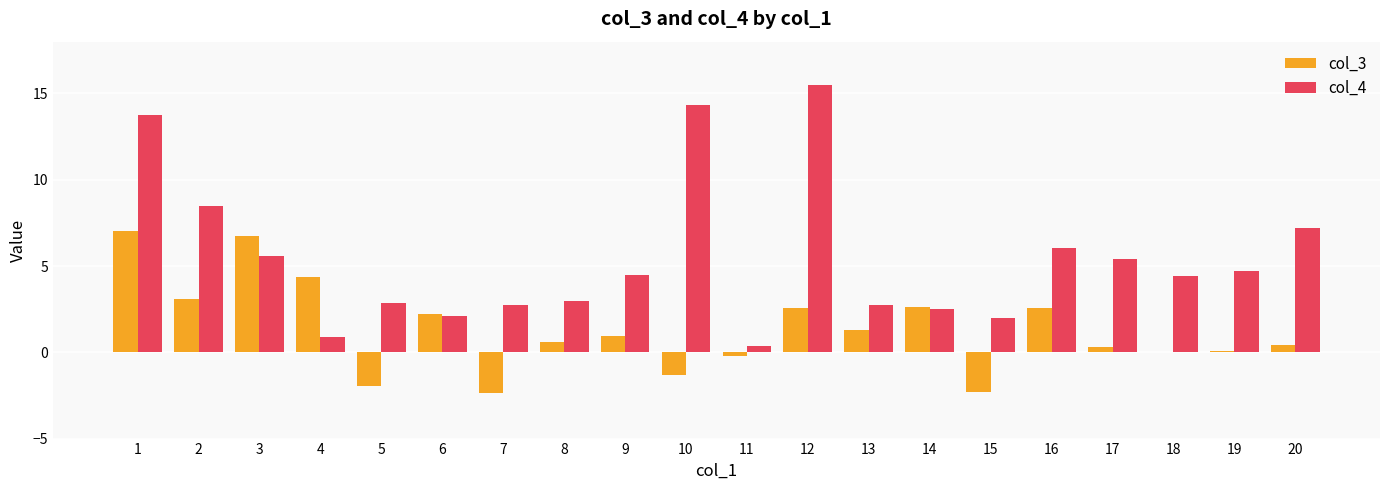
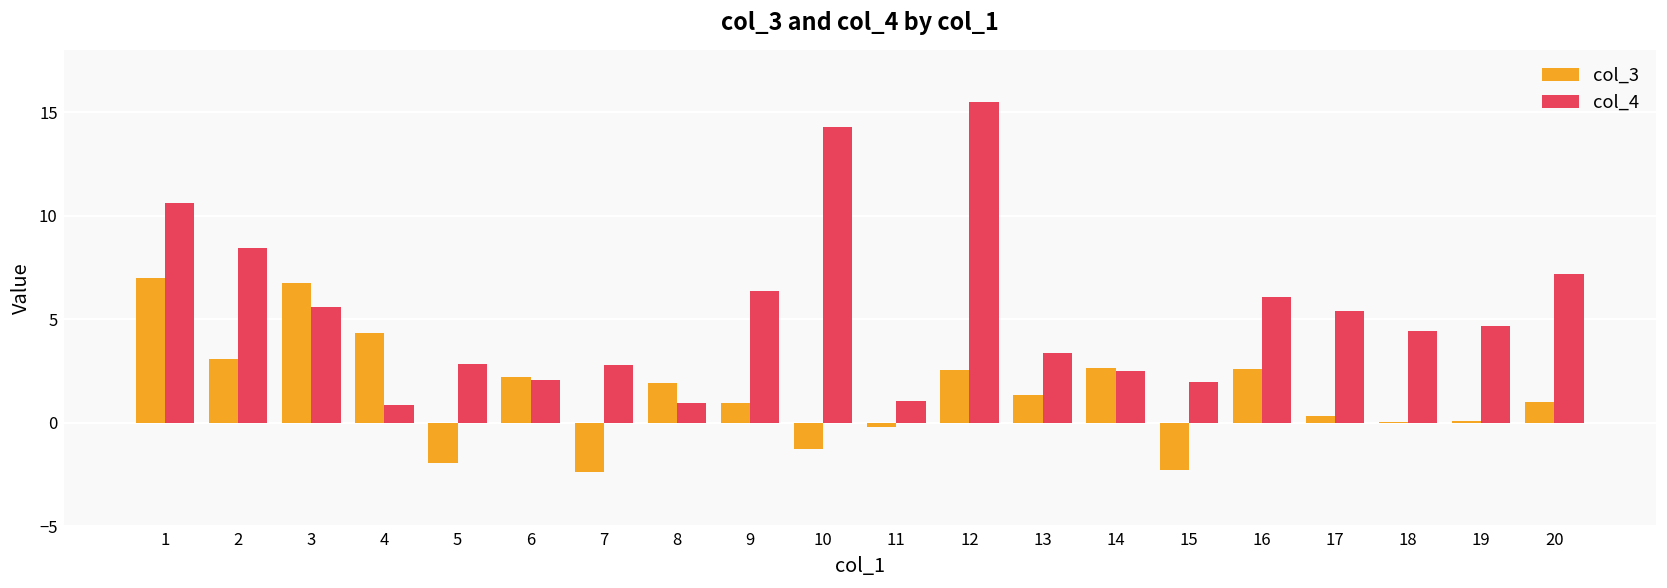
col_4, 1: 13.7 -> 10.6
col_3, 8: 0.6 -> 1.9
col_4, 8: 3.0 -> 0.9
col_4, 9: 4.5 -> 6.4
col_4, 11: 0.3 -> 1.0
col_4, 13: 2.7 -> 3.4
col_3, 20: 0.4 -> 1.0
